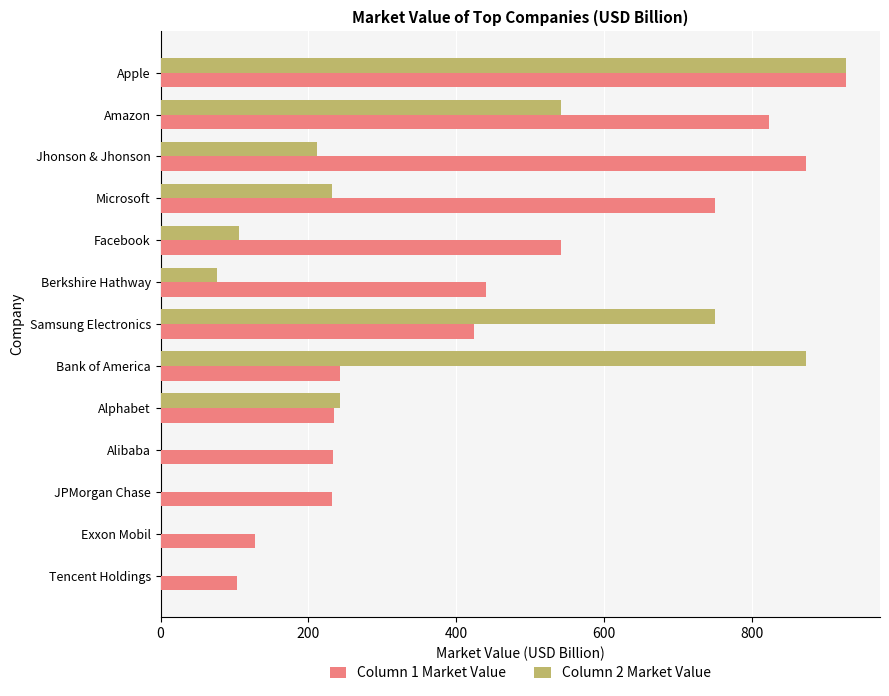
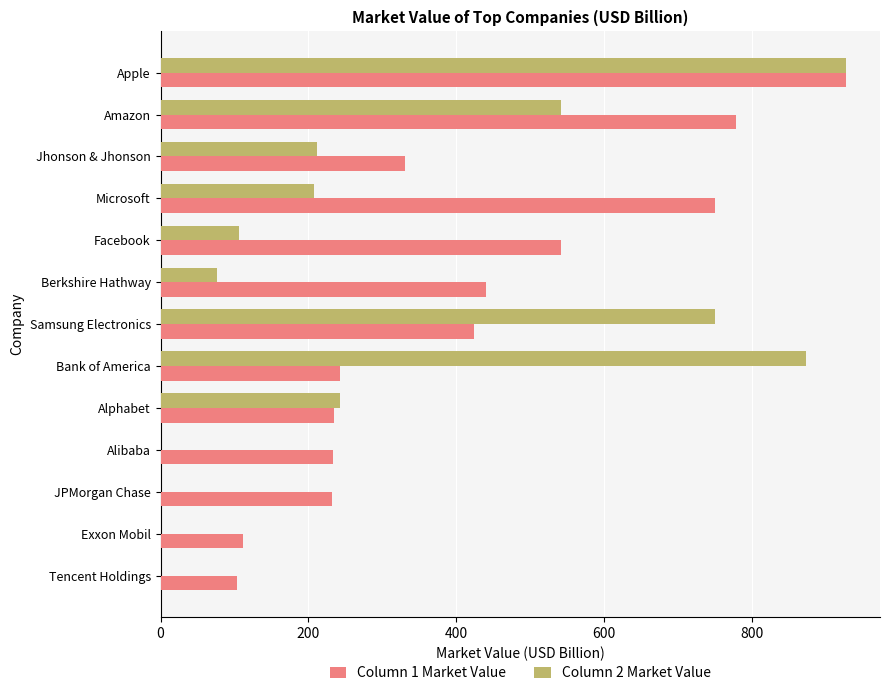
Column 1 Market Value, Amazon: 820 -> 780
Column 1 Market Value, Jhonson & Jhonson: 870 -> 330
Column 2 Market Value, Microsoft: 230 -> 210
Column 1 Market Value, Exxon Mobil: 130 -> 110
